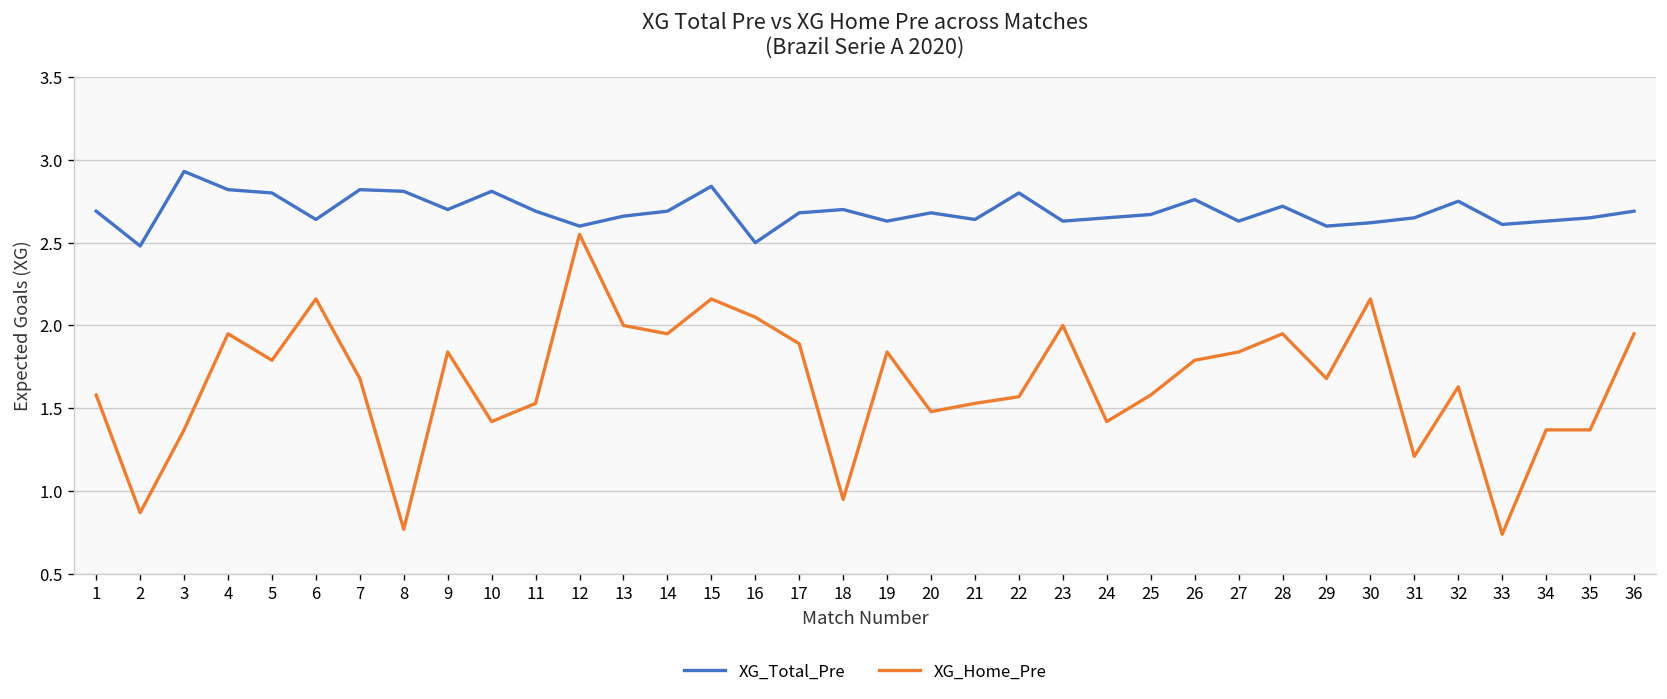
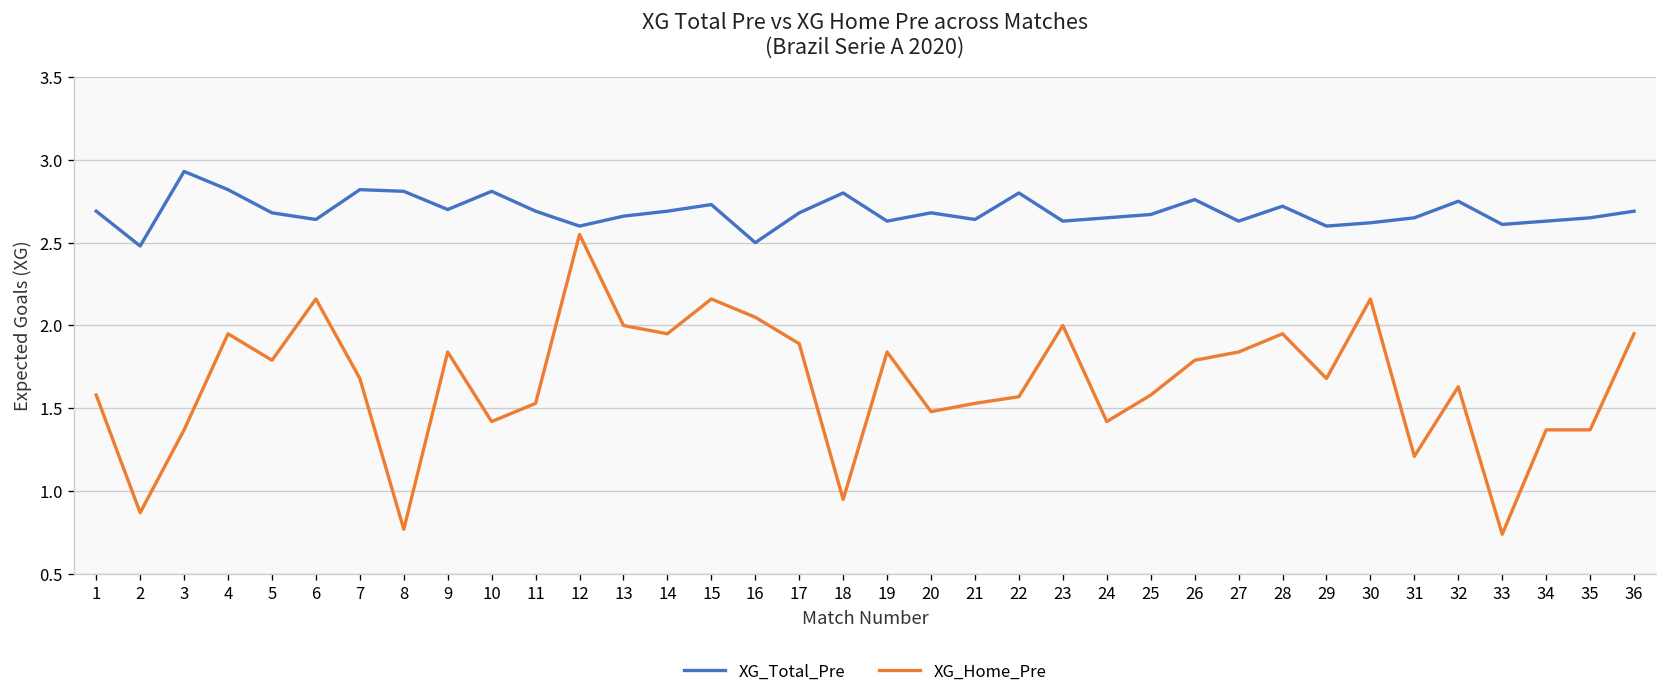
XG_Total_Pre, 5: 2.80 -> 2.68
XG_Total_Pre, 15: 2.84 -> 2.73
XG_Total_Pre, 18: 2.7 -> 2.8
